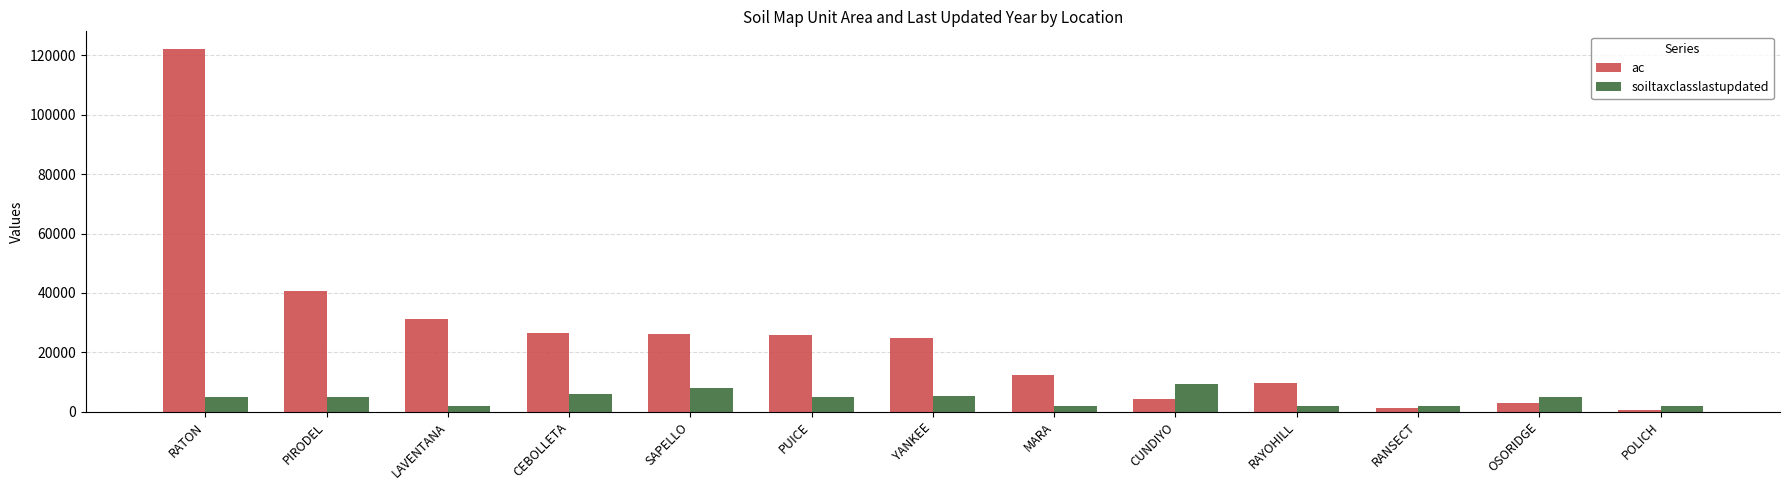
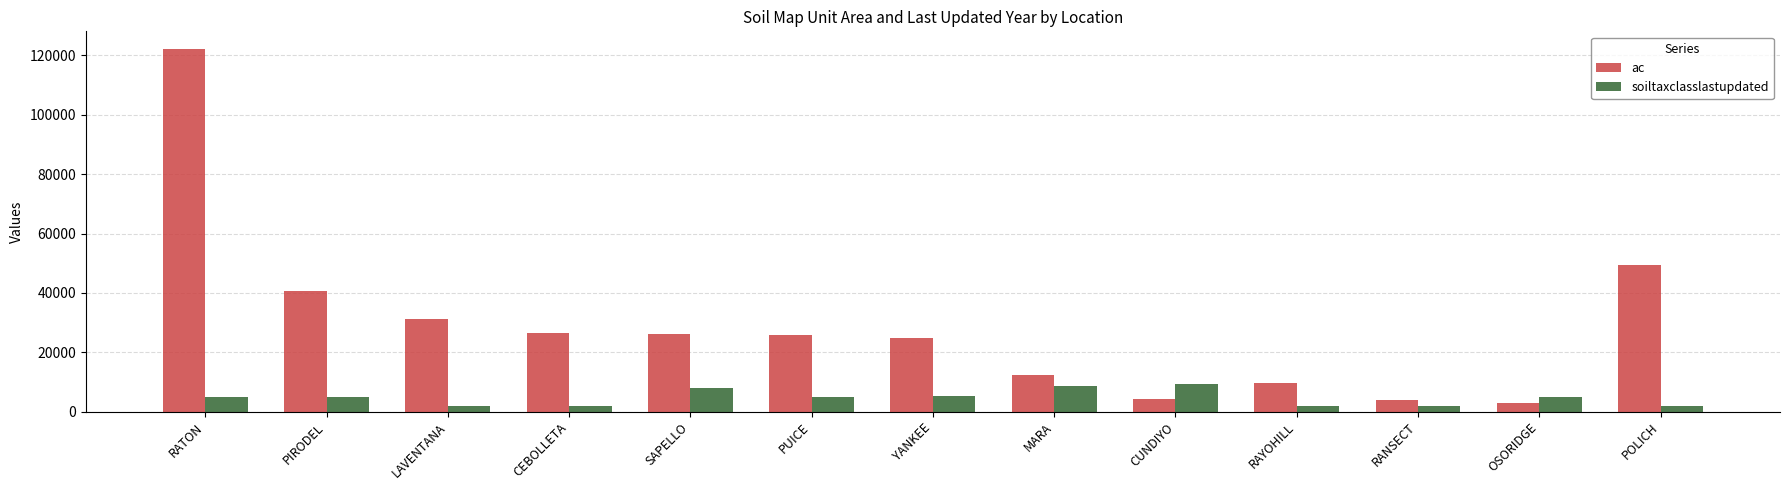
soiltaxclasslastupdated, CEBOLLETA: 6000 -> 2000
soiltaxclasslastupdated, MARA: 2000 -> 9000
ac, RANSECT: 1000 -> 4000
ac, POLICH: 1000 -> 50000
